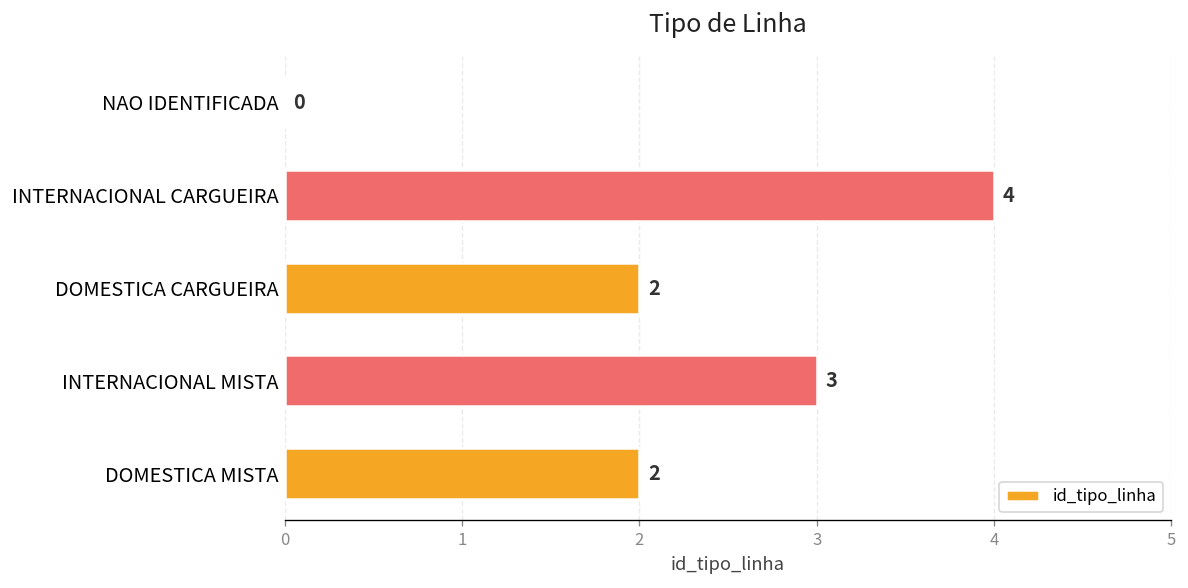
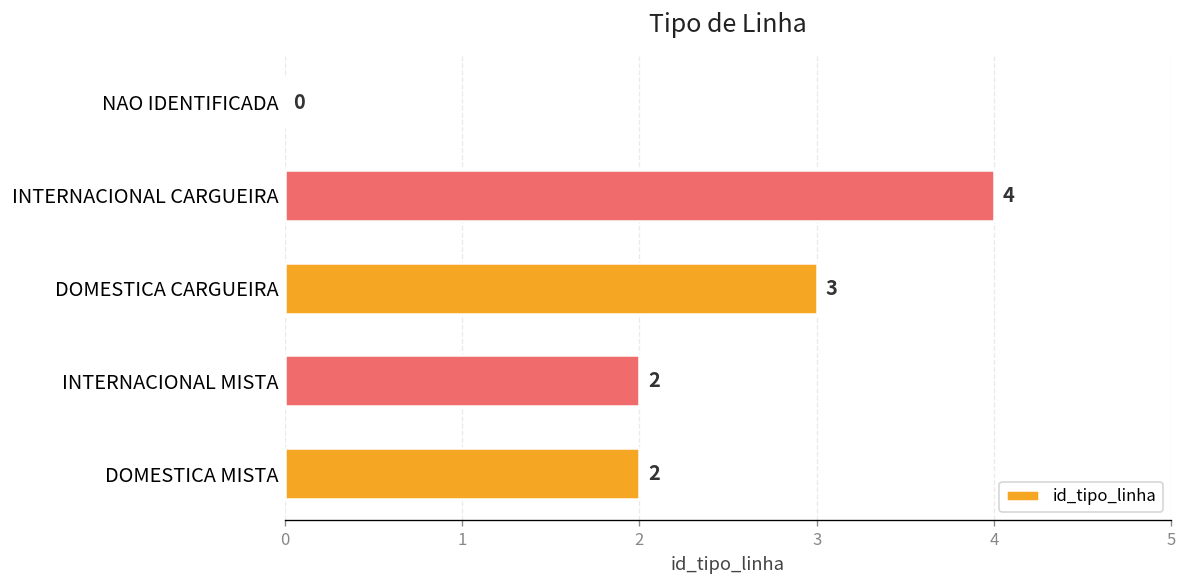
DOMESTICA CARGUEIRA: 2 -> 3
INTERNACIONAL MISTA: 3 -> 2
